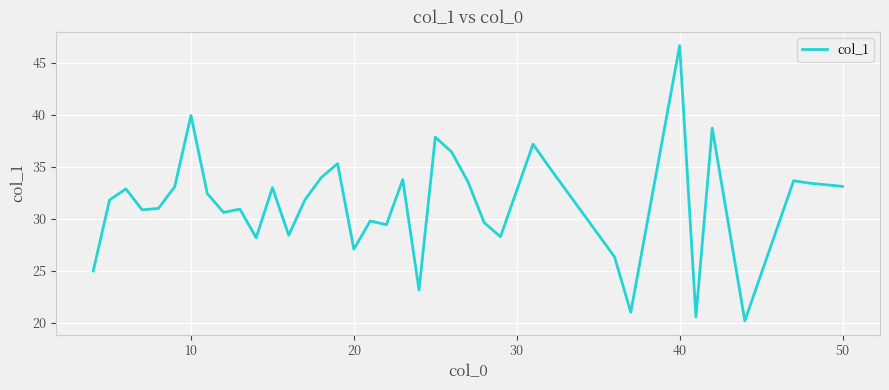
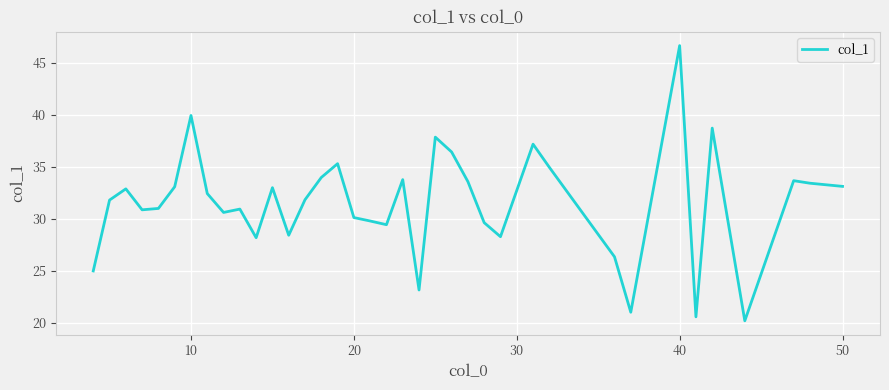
20: 27.1 -> 30.1
